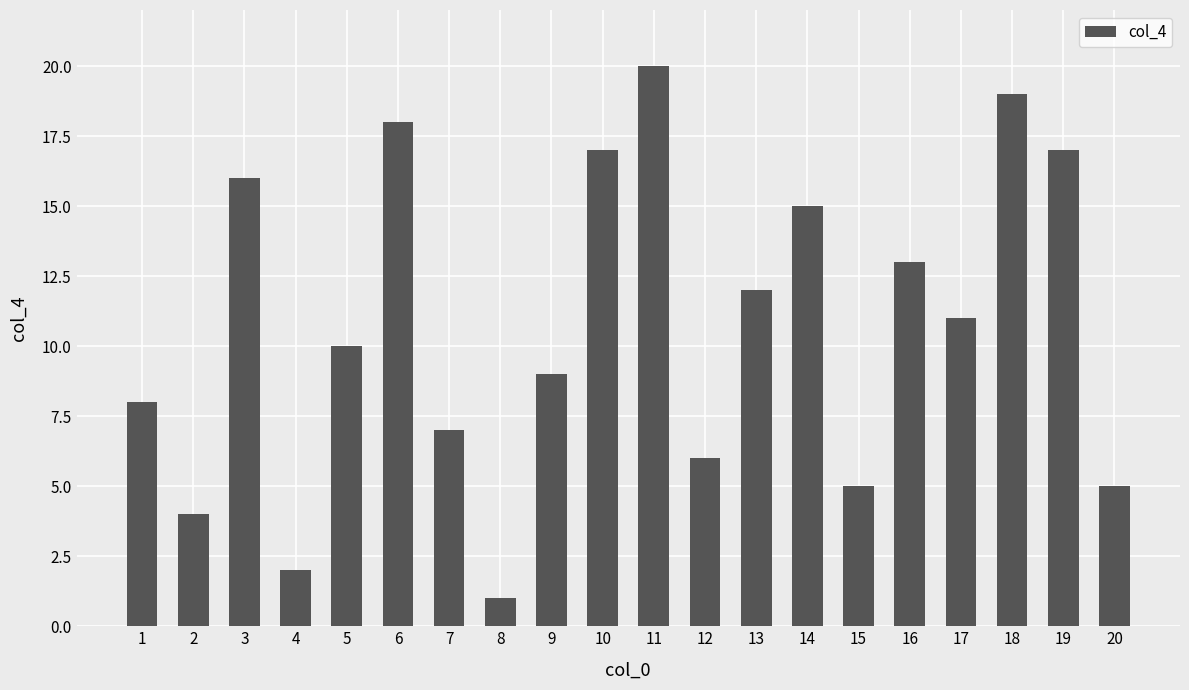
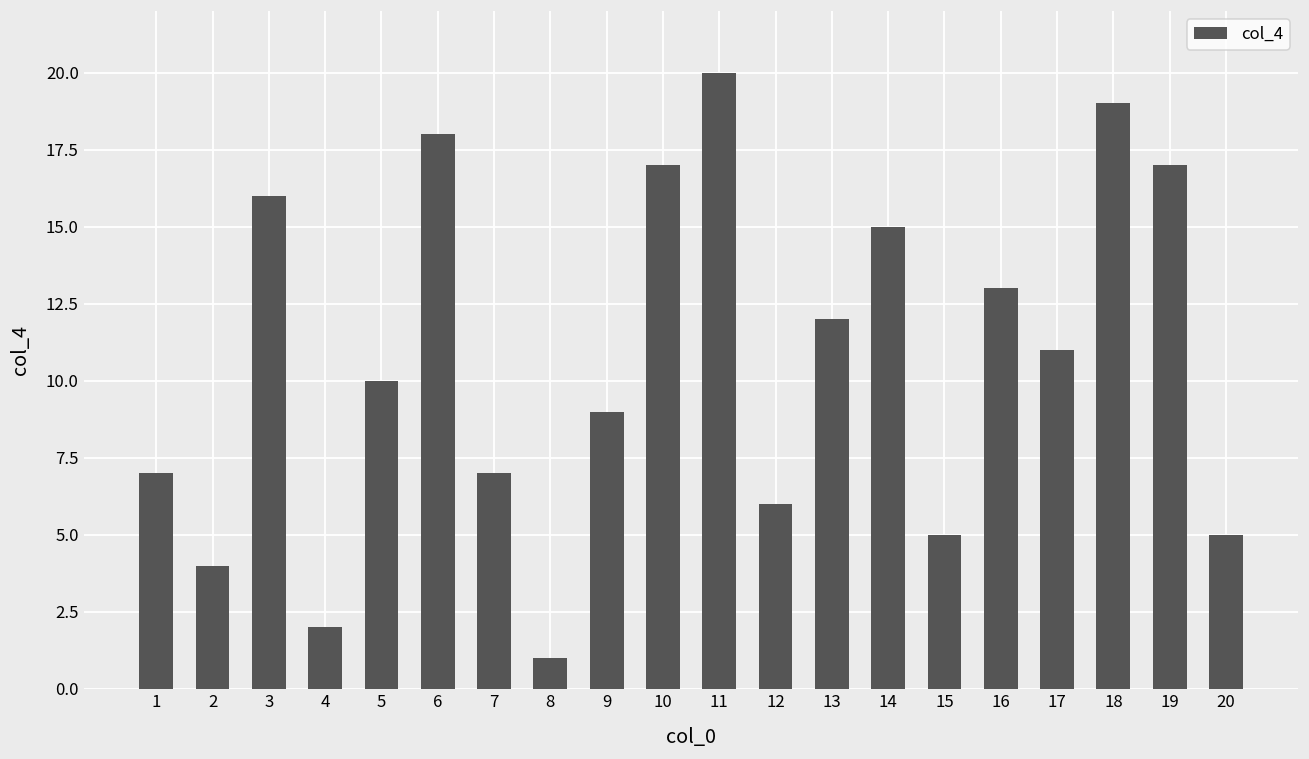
1: 8 -> 7
